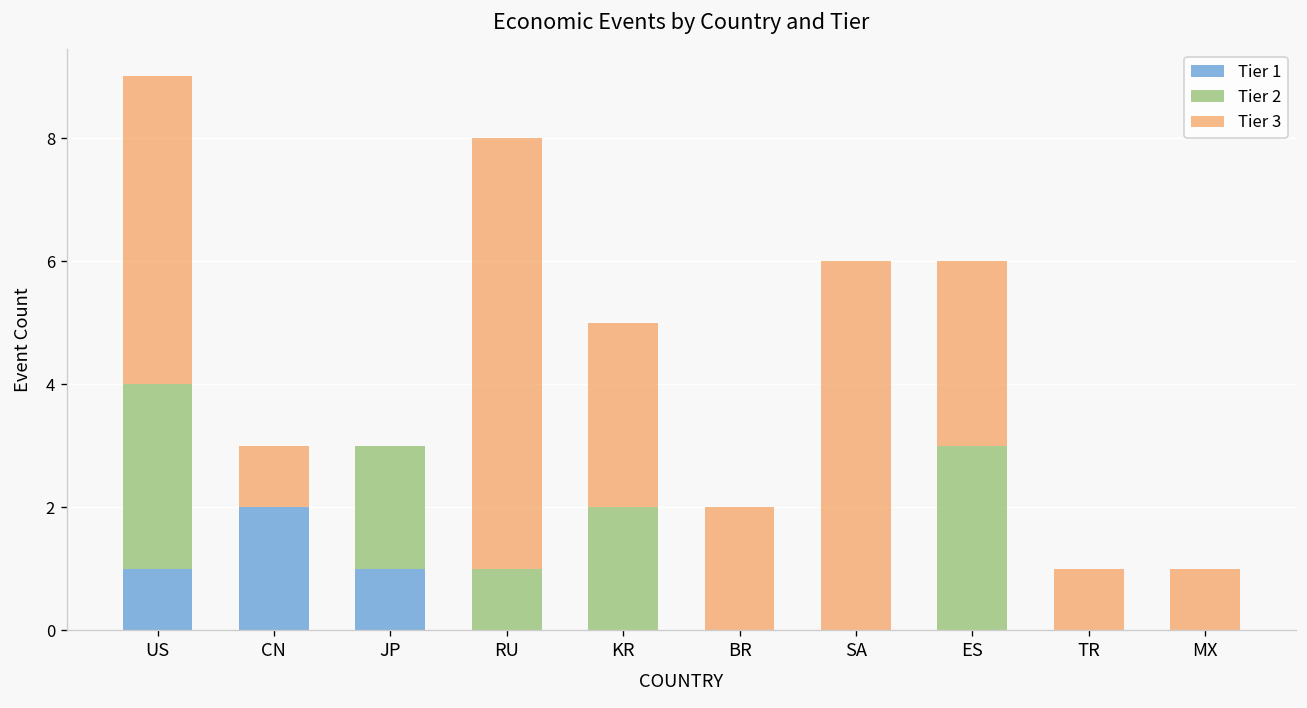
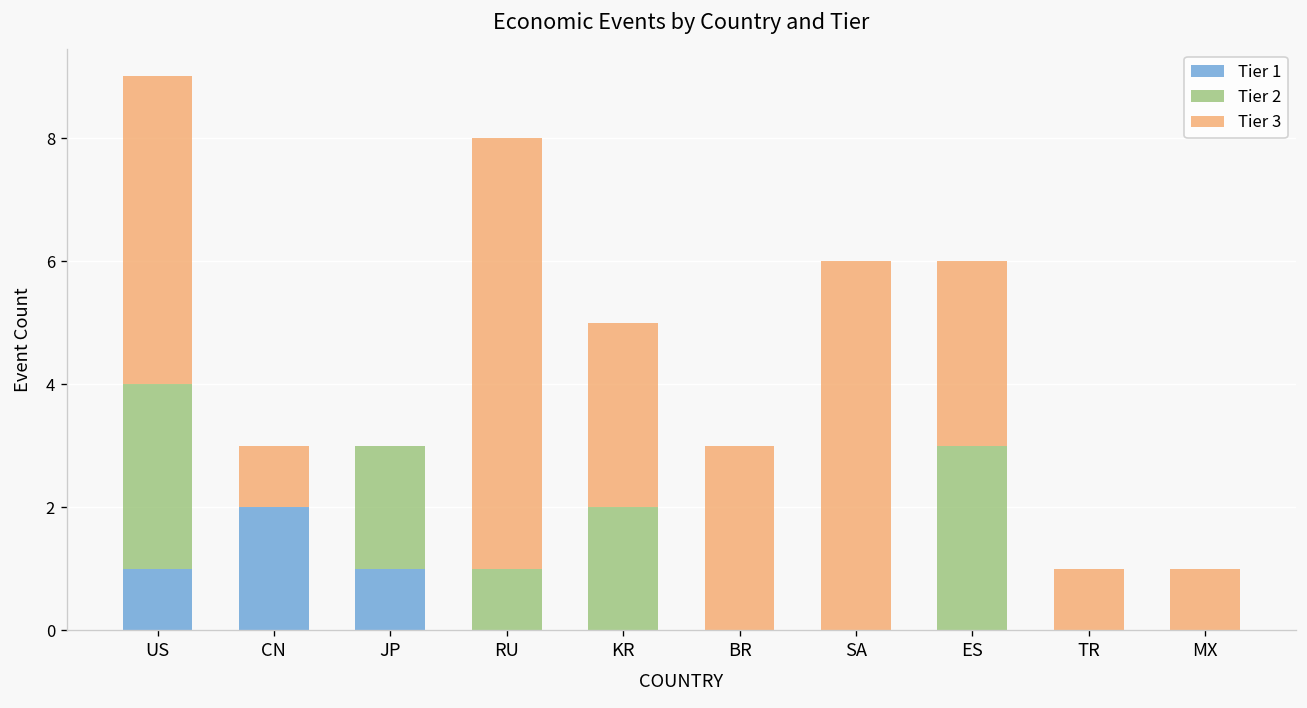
Tier 3, BR: 2 -> 3
